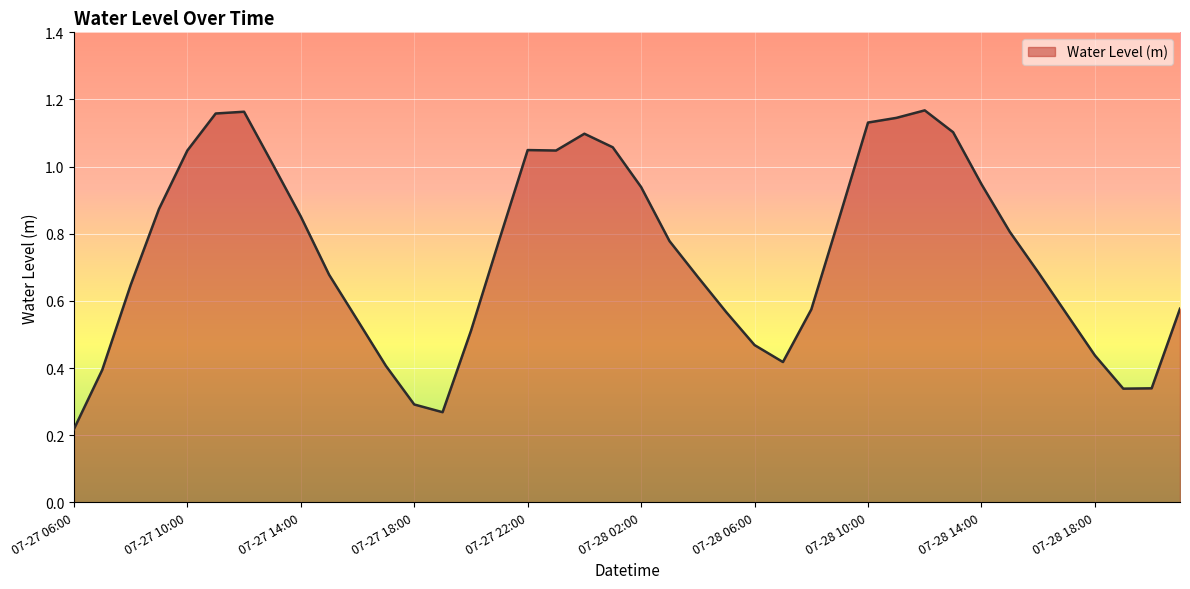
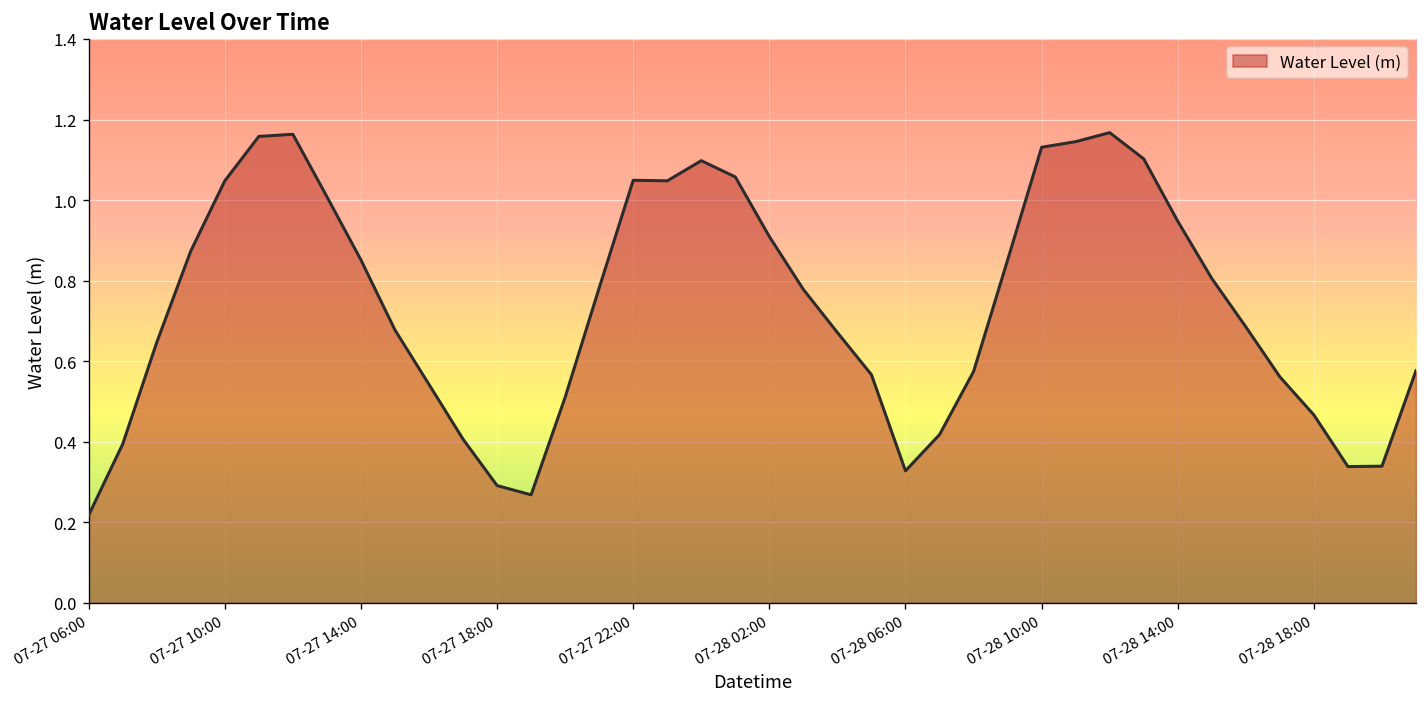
07-28 02:00: 0.94 -> 0.91
07-28 06:00: 0.47 -> 0.33
07-28 18:00: 0.44 -> 0.47
